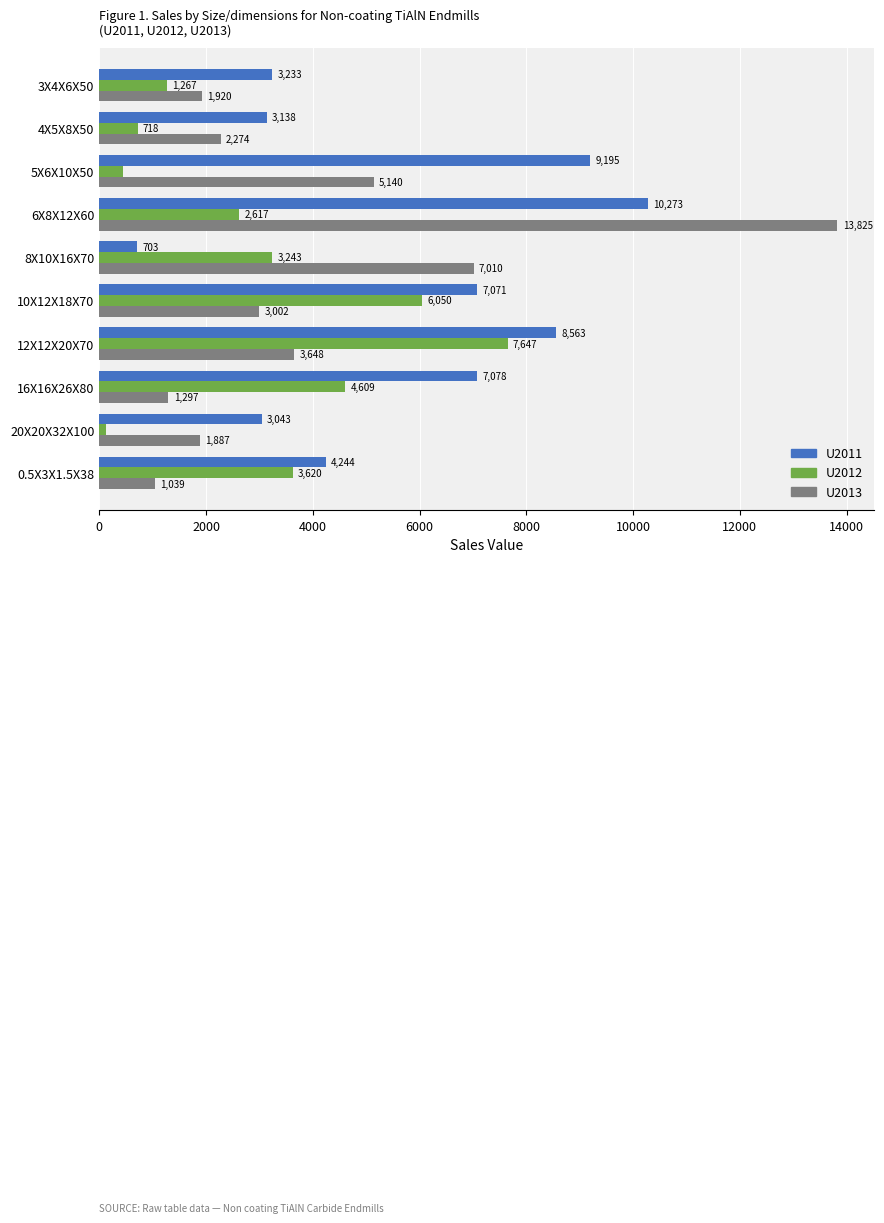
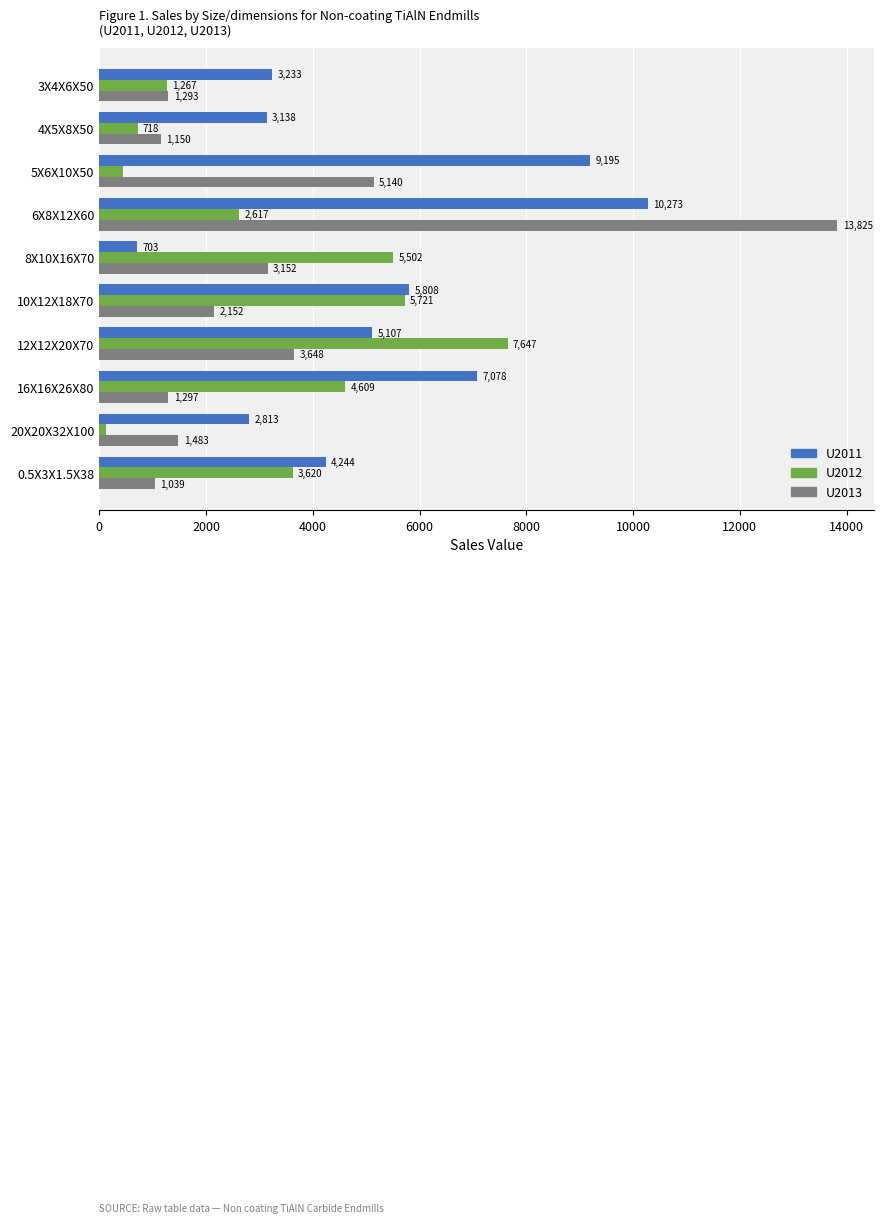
U2013, 3X4X6X50: 1,920 -> 1,293
U2013, 4X5X8X50: 2,274 -> 1,150
U2012, 8X10X16X70: 3,243 -> 5,502
U2013, 8X10X16X70: 7,010 -> 3,152
U2011, 10X12X18X70: 7,071 -> 5,808
U2012, 10X12X18X70: 6,050 -> 5,721
U2013, 10X12X18X70: 3,002 -> 2,152
U2011, 12X12X20X70: 8,563 -> 5,107
U2011, 20X20X32X100: 3,043 -> 2,813
U2013, 20X20X32X100: 1,887 -> 1,483
